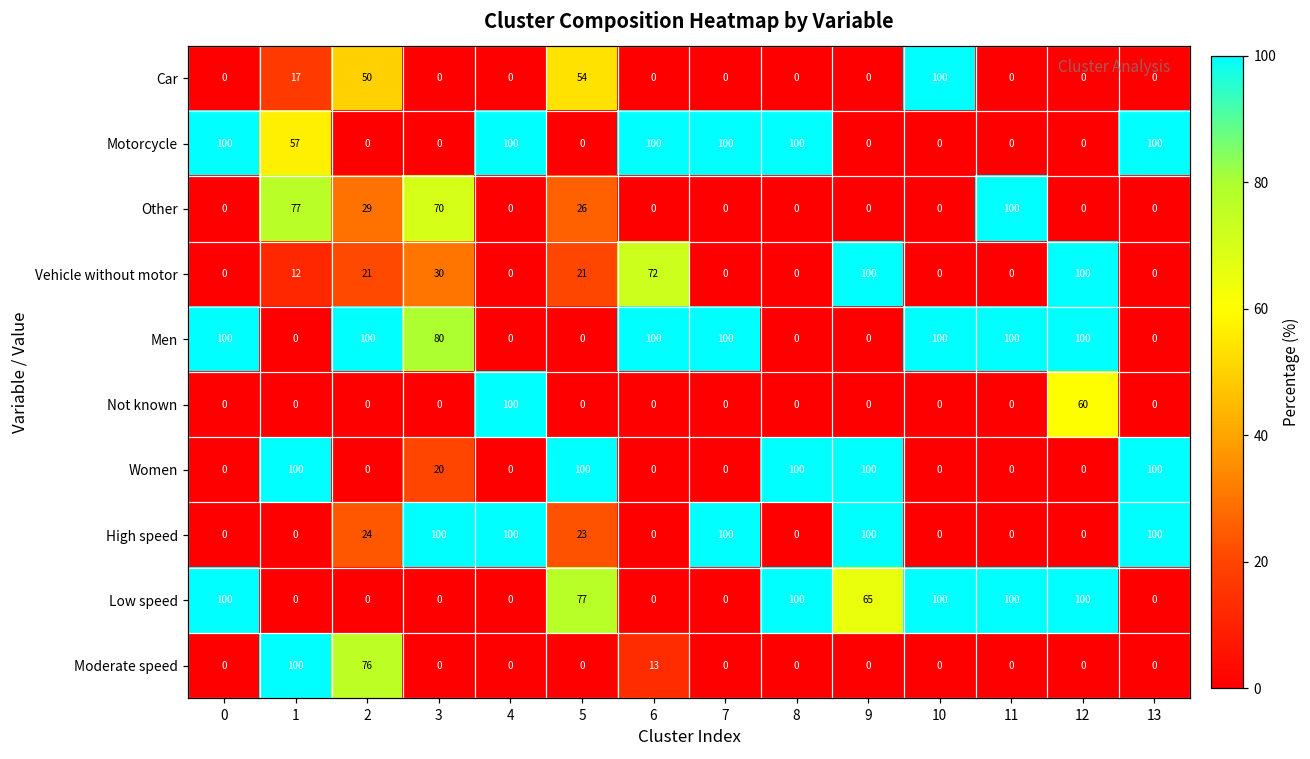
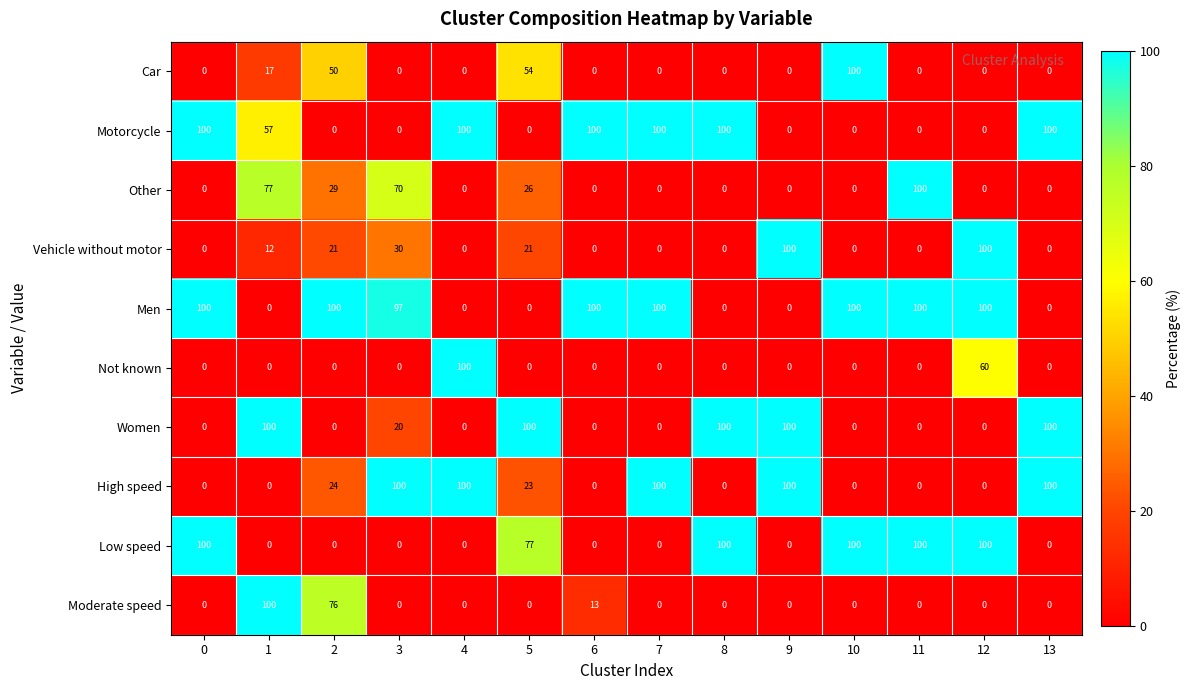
Vehicle without motor, 6: 72 -> 0
Men, 3: 80 -> 97
Low speed, 9: 65 -> 0
